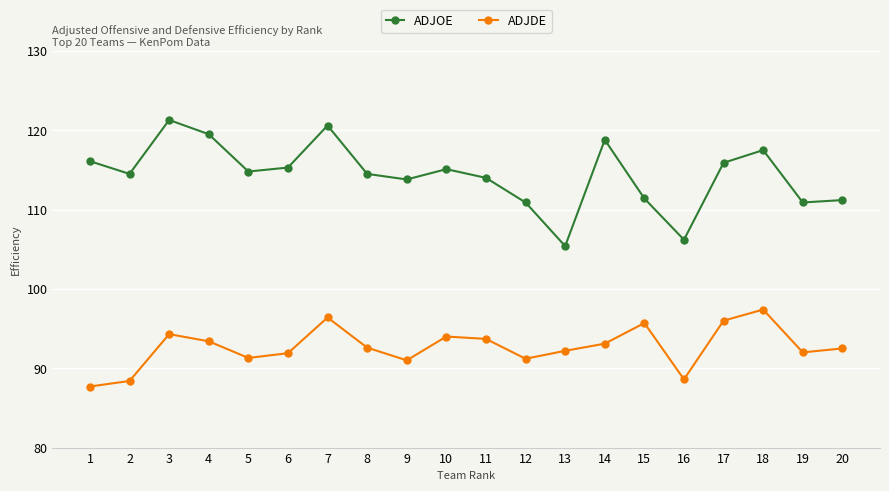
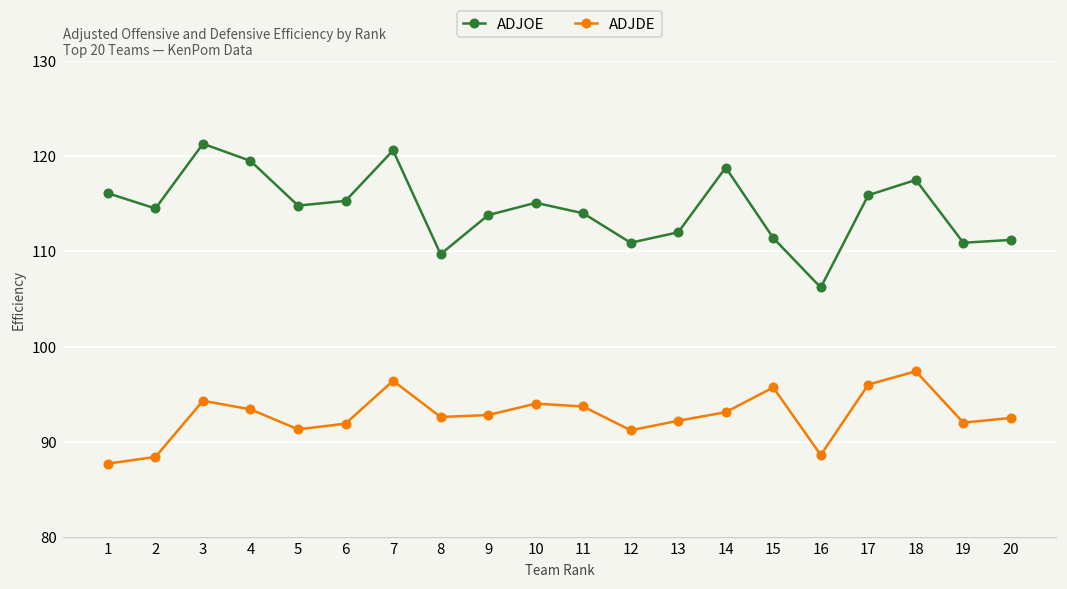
ADJOE, 8: 115 -> 110
ADJDE, 9: 91 -> 93
ADJOE, 13: 105 -> 112
